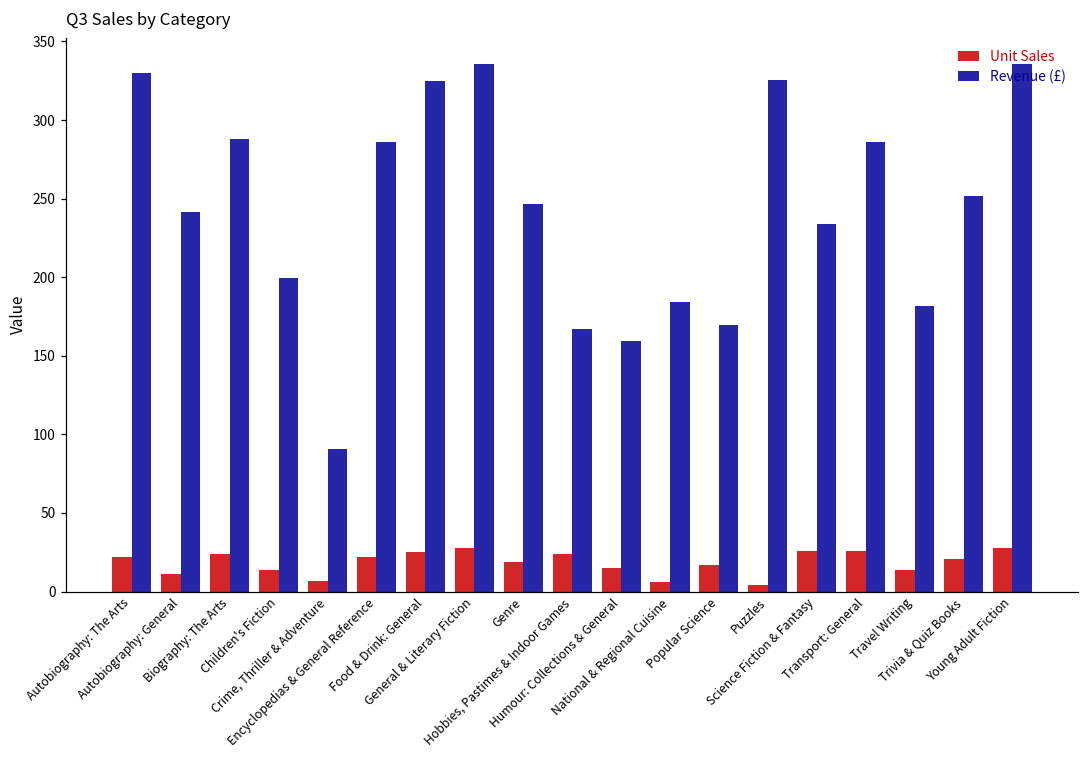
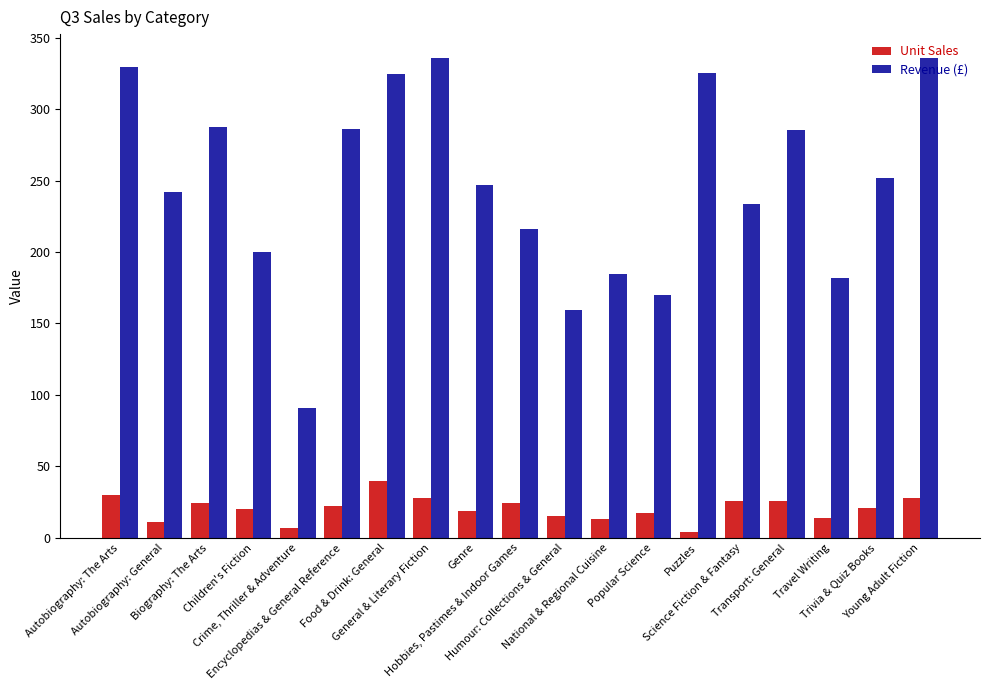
Unit Sales, Autobiography: The Arts: 22 -> 30
Unit Sales, Children's Fiction: 14 -> 20
Unit Sales, Food & Drink: General: 25 -> 40
Revenue (£), Hobbies, Pastimes & Indoor Games: 167 -> 216
Unit Sales, National & Regional Cuisine: 6 -> 13
